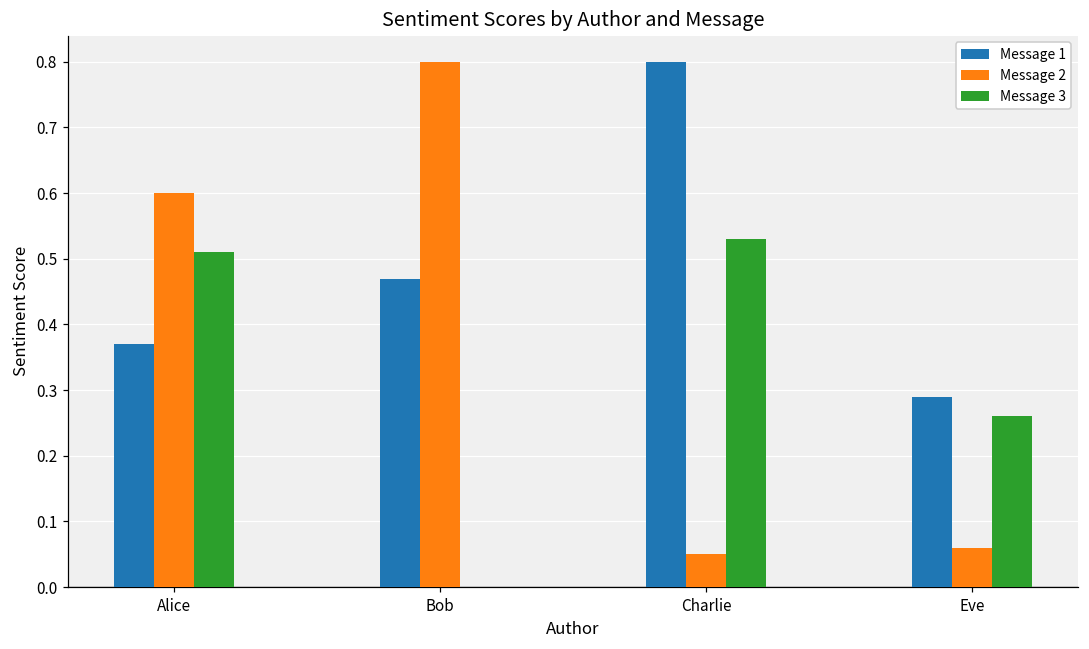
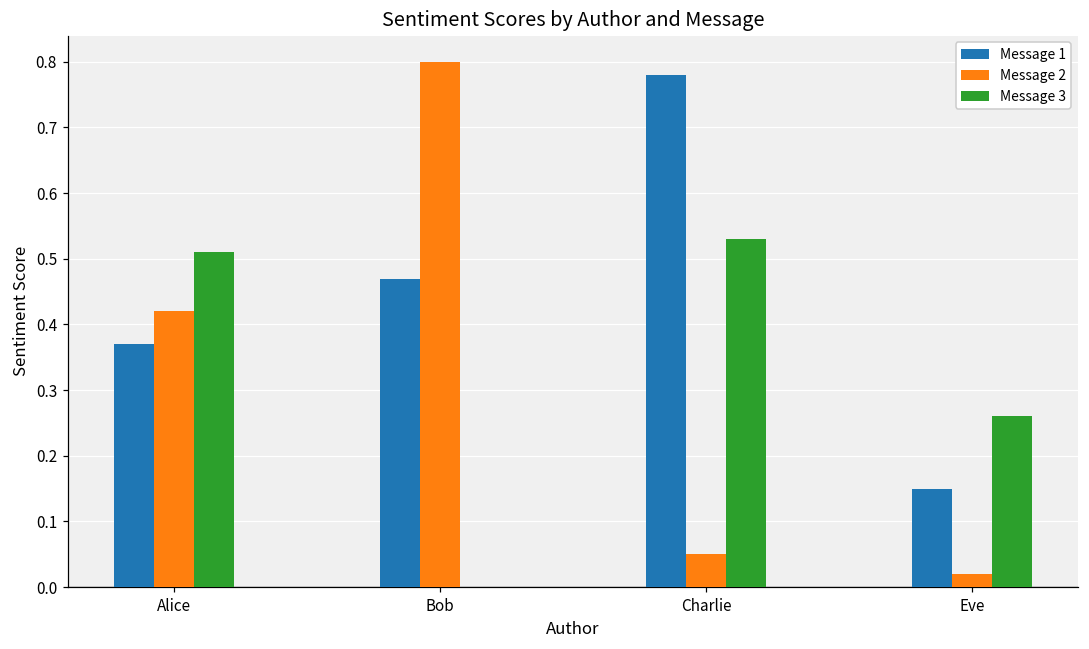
Message 2, Alice: 0.60 -> 0.42
Message 1, Charlie: 0.80 -> 0.78
Message 1, Eve: 0.29 -> 0.15
Message 2, Eve: 0.06 -> 0.02
